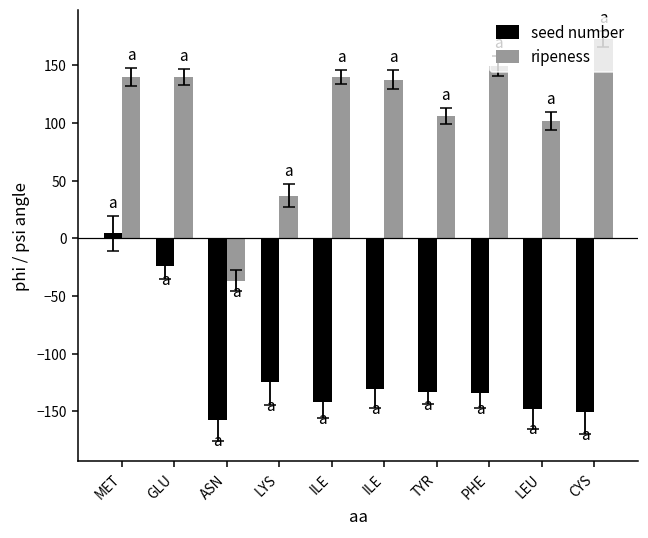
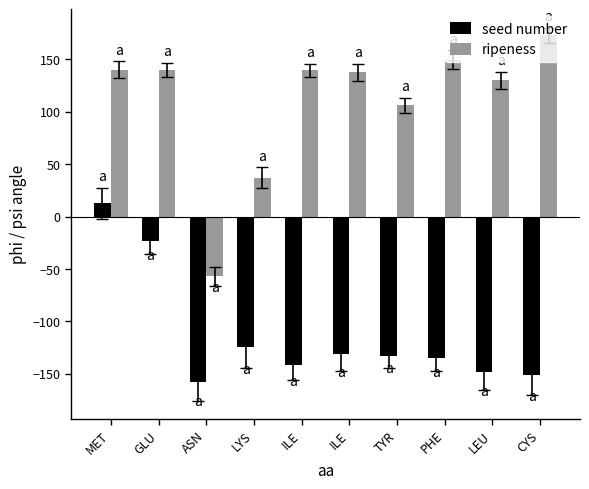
seed number, MET: 4 -> 13
ripeness, ASN: -37 -> -57
ripeness, LEU: 102 -> 130
